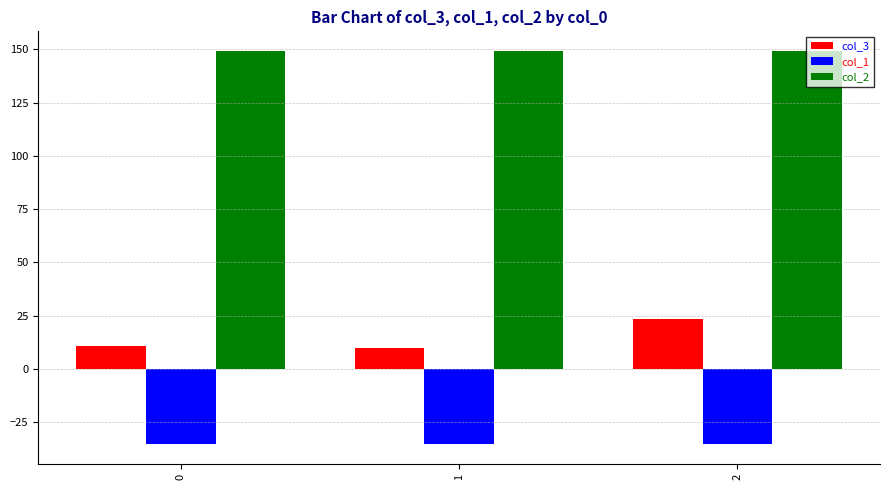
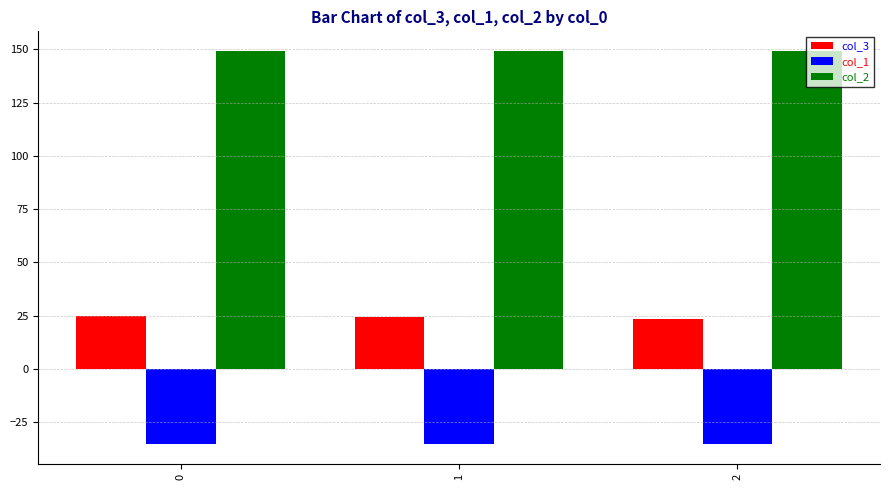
col_3, 0: 11 -> 25
col_3, 1: 10 -> 24
